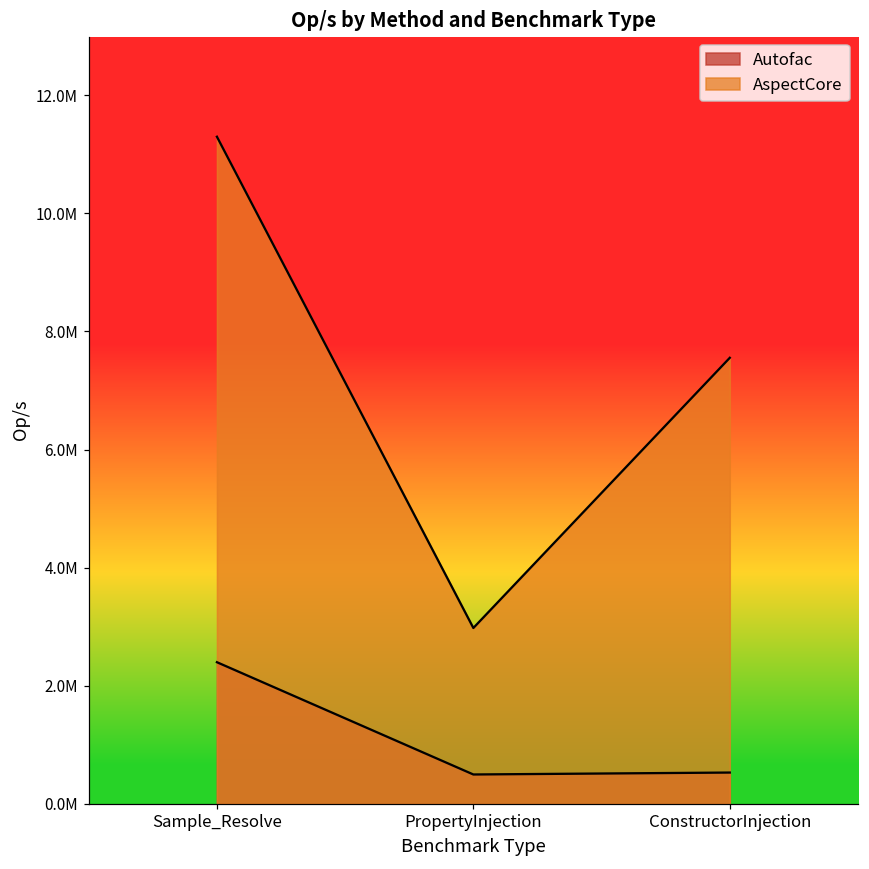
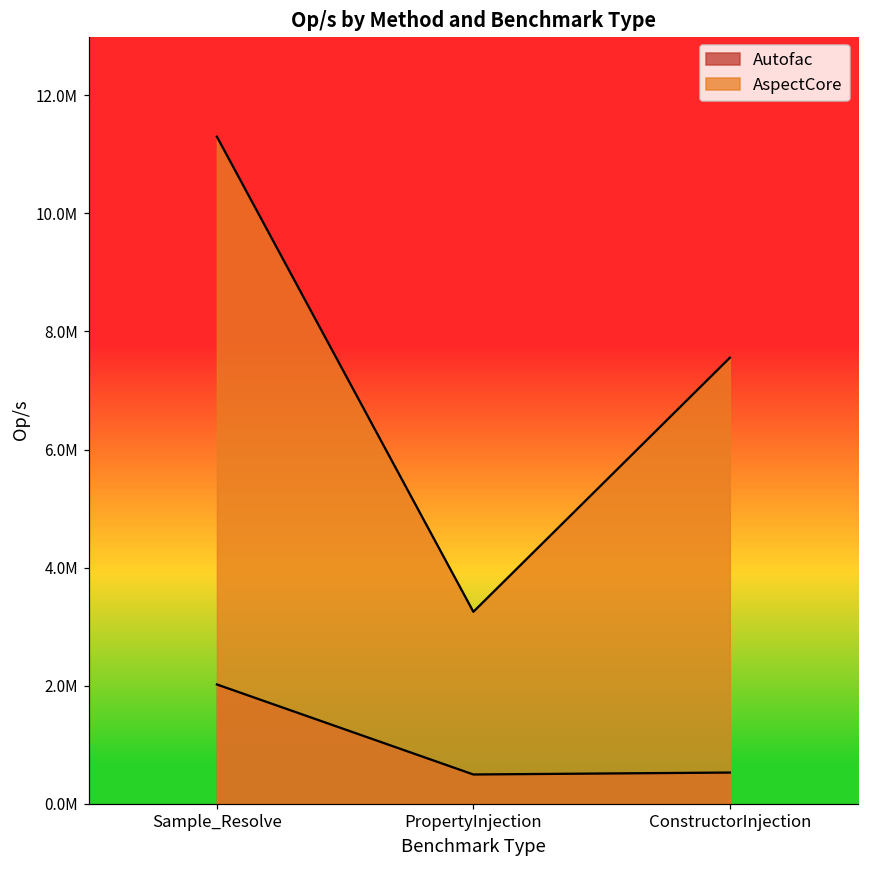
Autofac, Sample_Resolve: 2400000 -> 2000000
AspectCore, PropertyInjection: 3000000 -> 3300000
